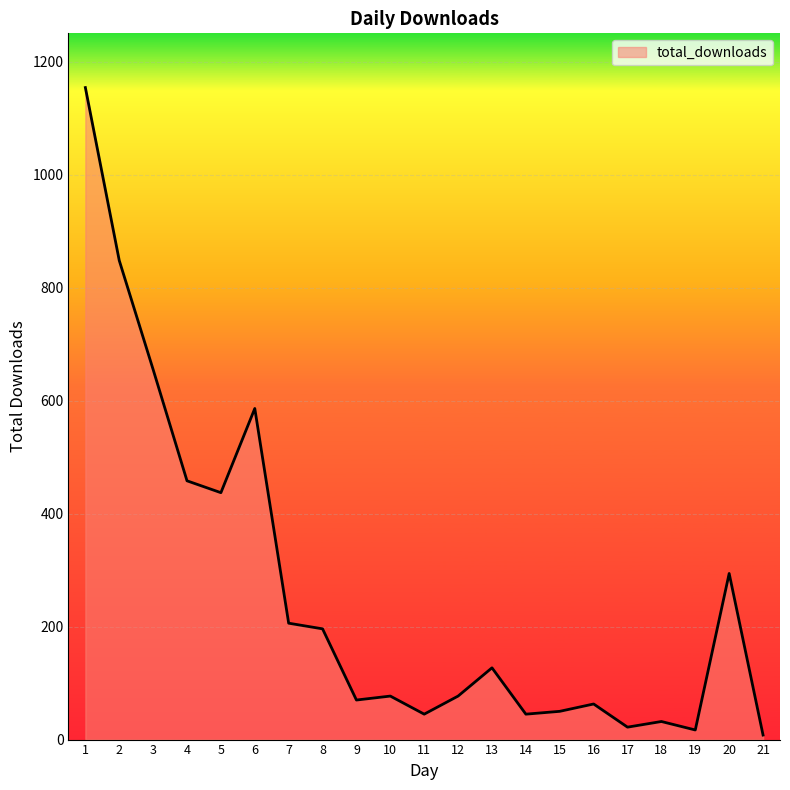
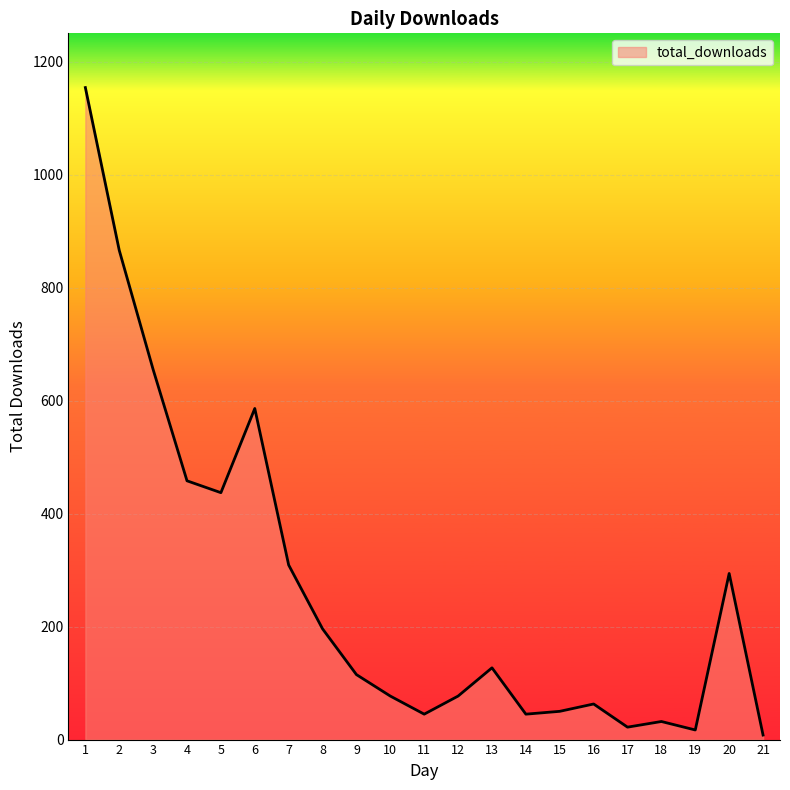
2: 850 -> 870
7: 210 -> 310
9: 70 -> 120
